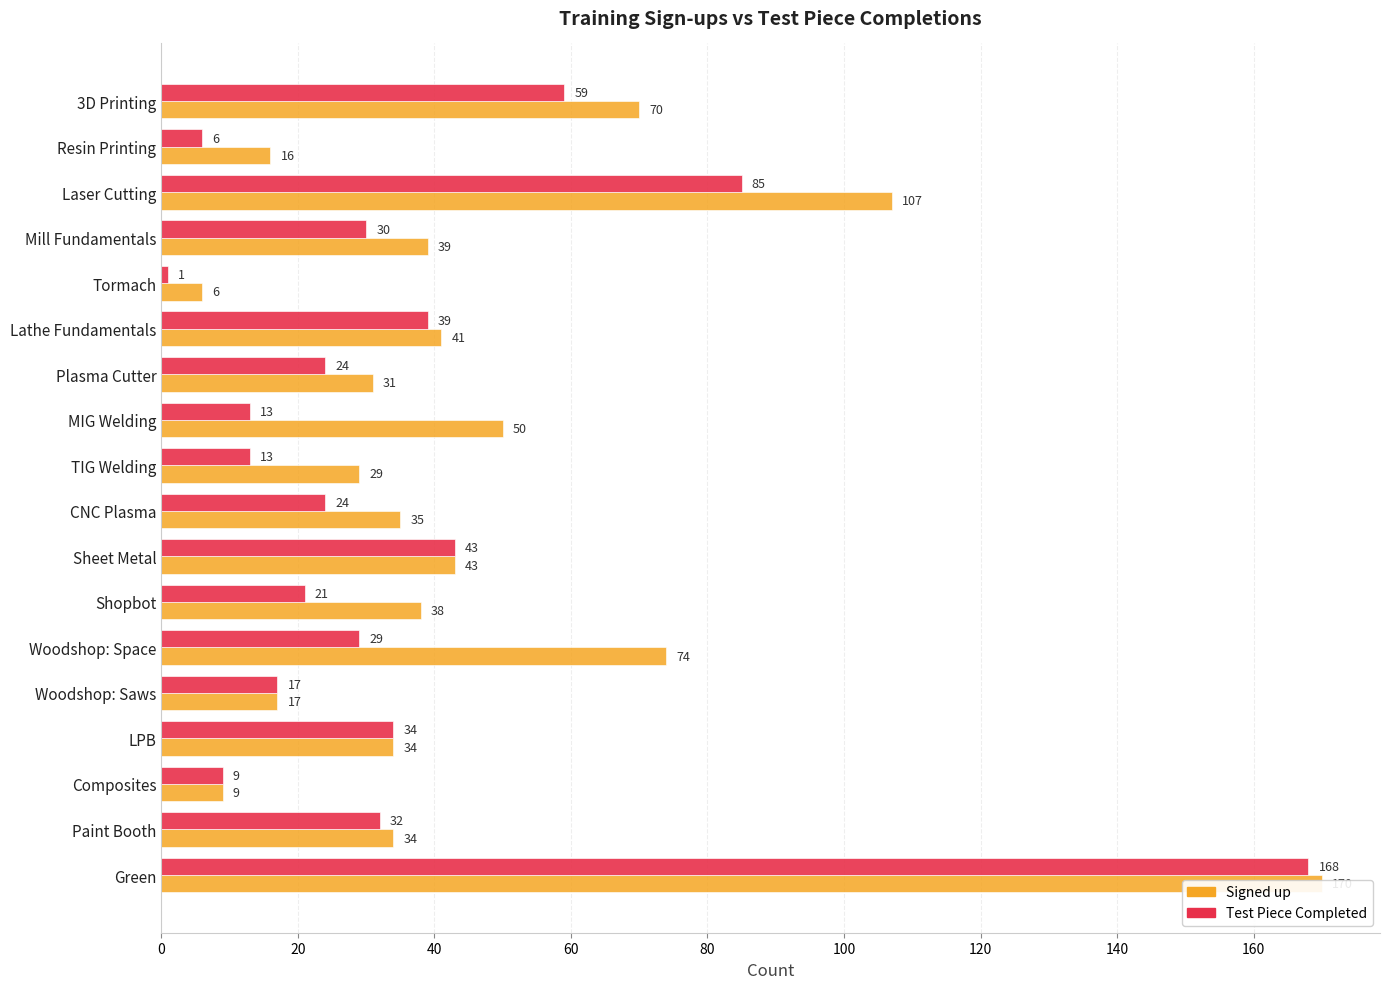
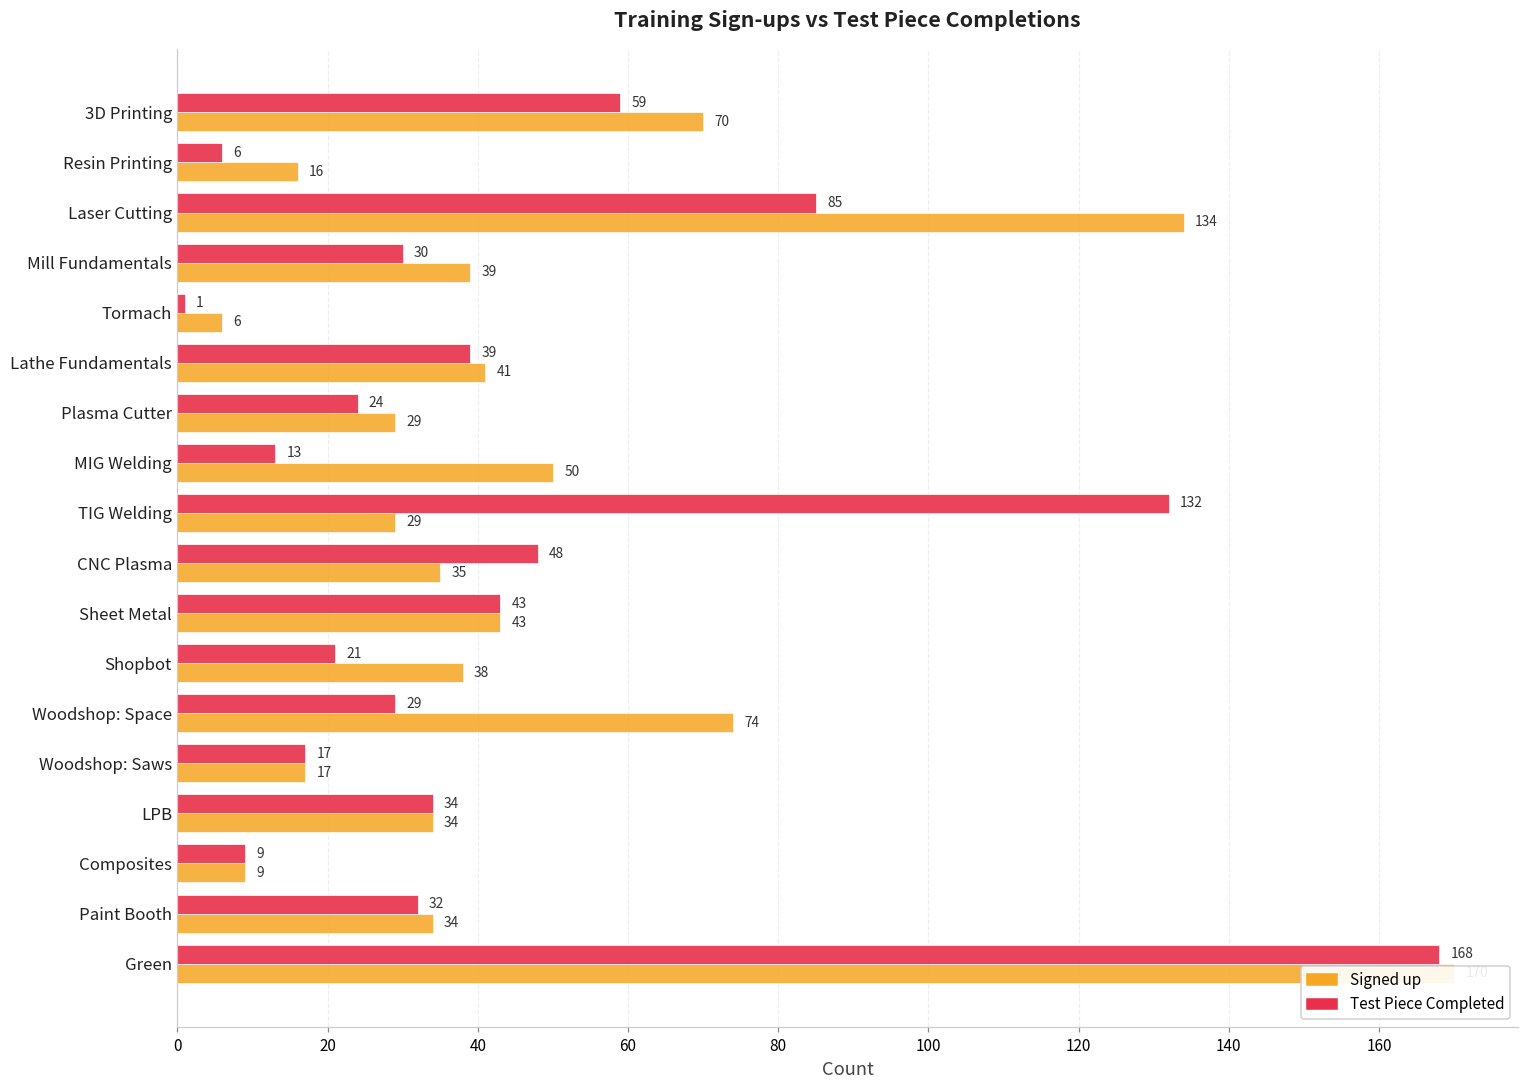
Signed up, Laser Cutting: 107 -> 134
Signed up, Plasma Cutter: 31 -> 29
Test Piece Completed, TIG Welding: 13 -> 132
Test Piece Completed, CNC Plasma: 24 -> 48
